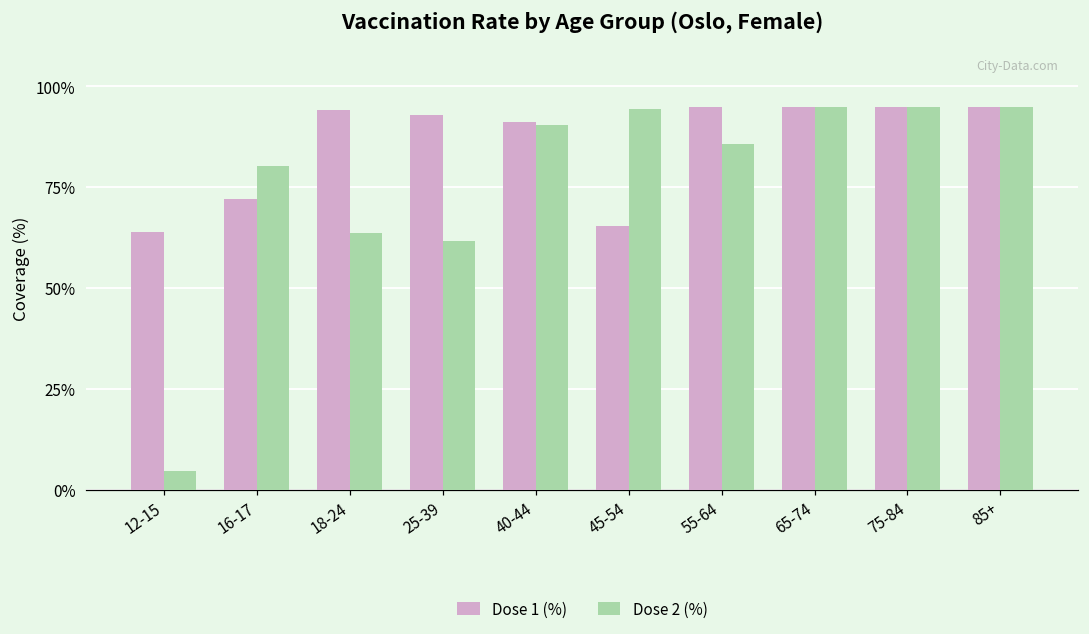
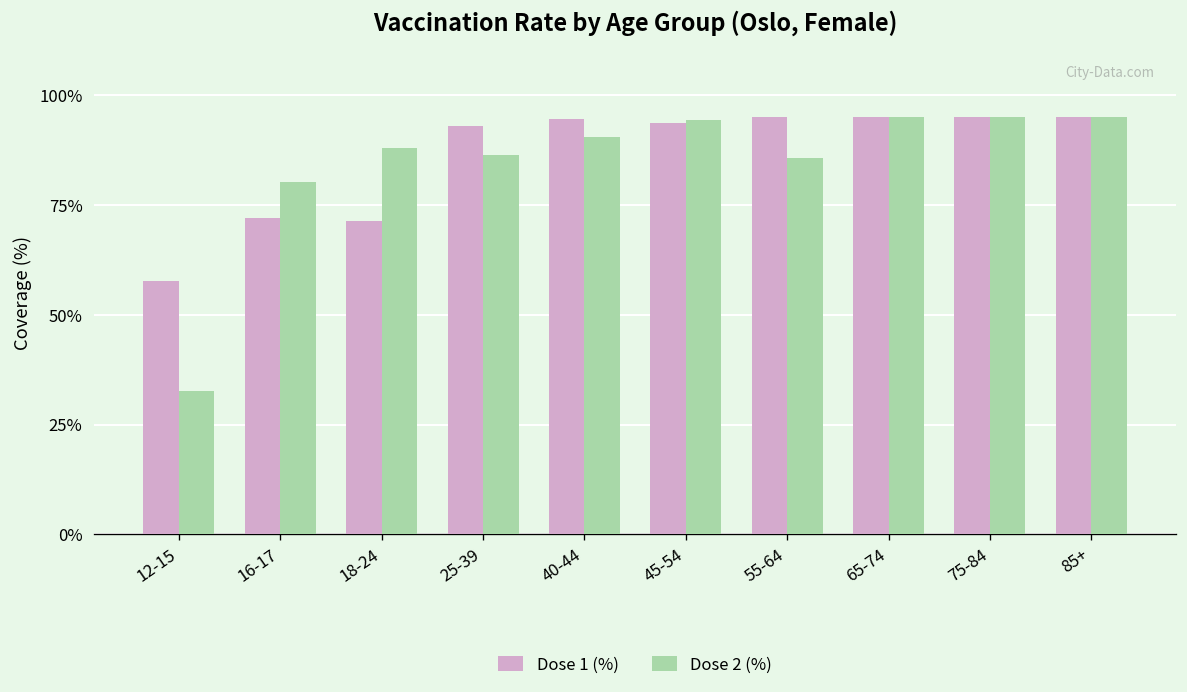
Dose 1 (%), 12-15: 64% -> 58%
Dose 2 (%), 12-15: 5% -> 33%
Dose 1 (%), 18-24: 94% -> 71%
Dose 2 (%), 18-24: 64% -> 88%
Dose 2 (%), 25-39: 62% -> 86%
Dose 1 (%), 40-44: 91% -> 94%
Dose 1 (%), 45-54: 65% -> 94%
